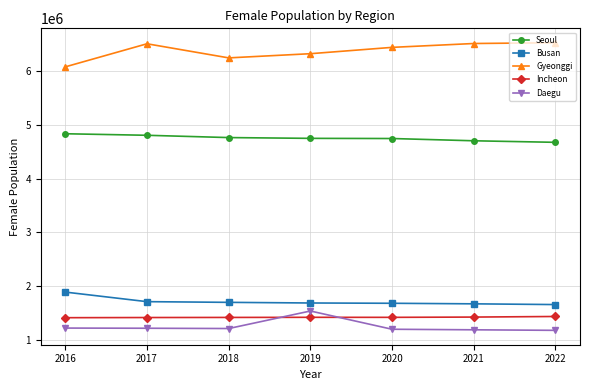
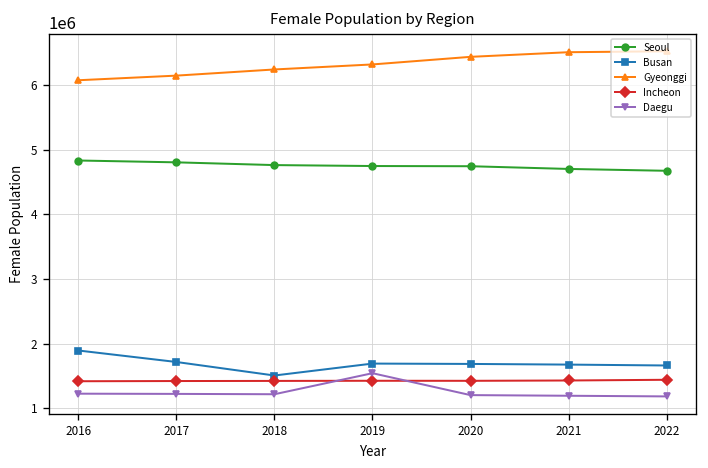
Gyeonggi, 2017: 6500000 -> 6100000
Busan, 2018: 1700000 -> 1500000
